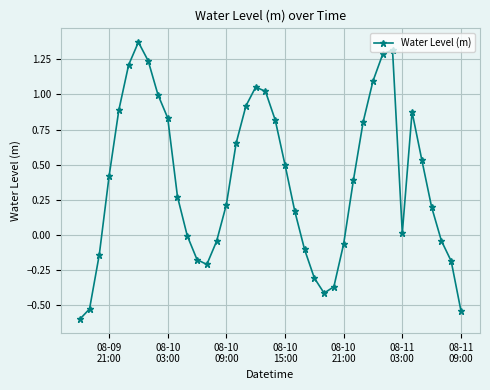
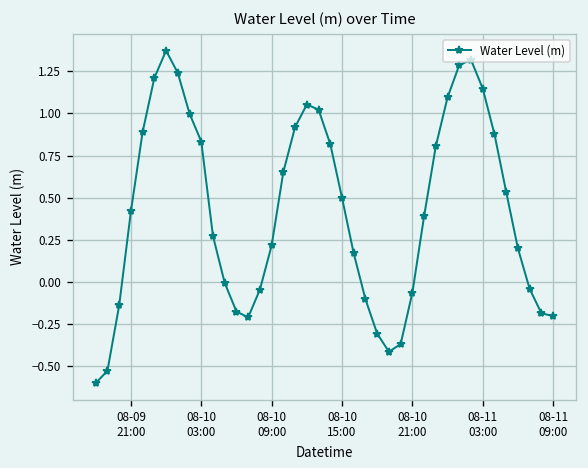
08-11 03:00: 0.01 -> 1.15
08-11 09:00: -0.54 -> -0.20
